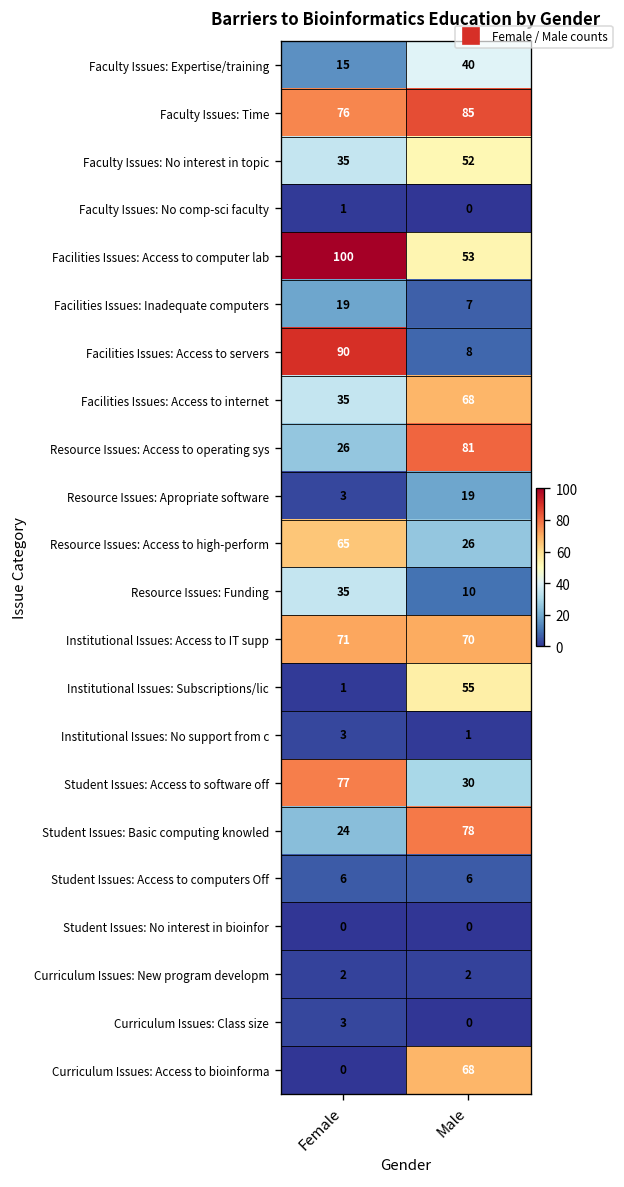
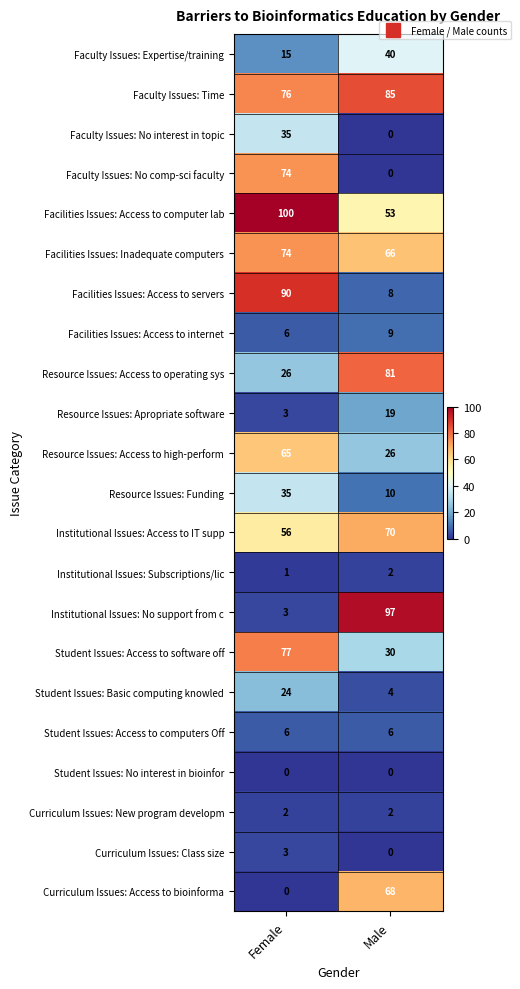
Faculty Issues: No interest in topic, Male: 52 -> 0
Faculty Issues: No comp-sci faculty, Female: 1 -> 74
Facilities Issues: Inadequate computers, Female: 19 -> 74
Facilities Issues: Inadequate computers, Male: 7 -> 66
Facilities Issues: Access to internet, Female: 35 -> 6
Facilities Issues: Access to internet, Male: 68 -> 9
Institutional Issues: Access to IT supp, Female: 71 -> 56
Institutional Issues: Subscriptions/lic, Male: 55 -> 2
Institutional Issues: No support from c, Male: 1 -> 97
Student Issues: Basic computing knowled, Male: 78 -> 4
